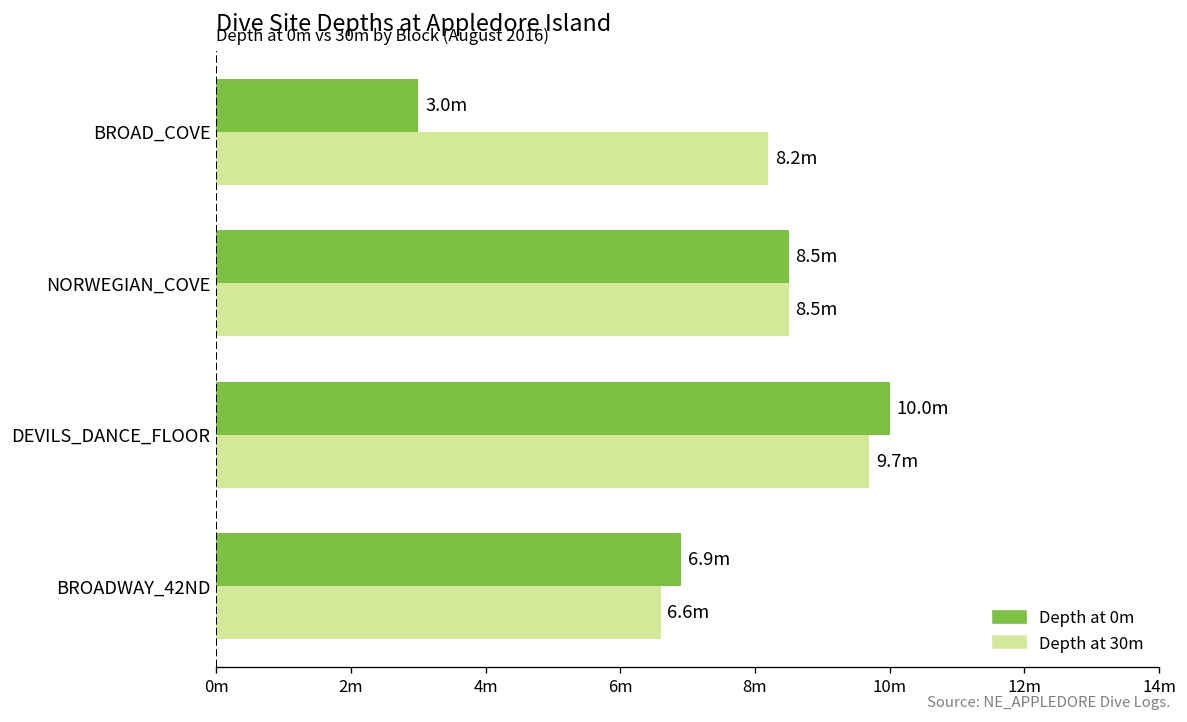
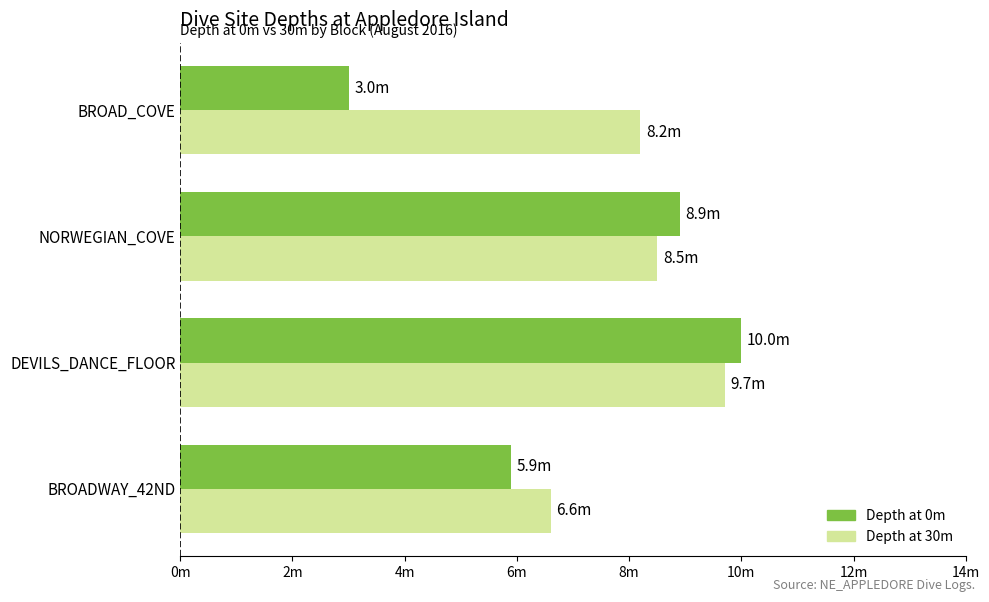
Depth at 0m, NORWEGIAN_COVE: 8.5m -> 8.9m
Depth at 0m, BROADWAY_42ND: 6.9m -> 5.9m
